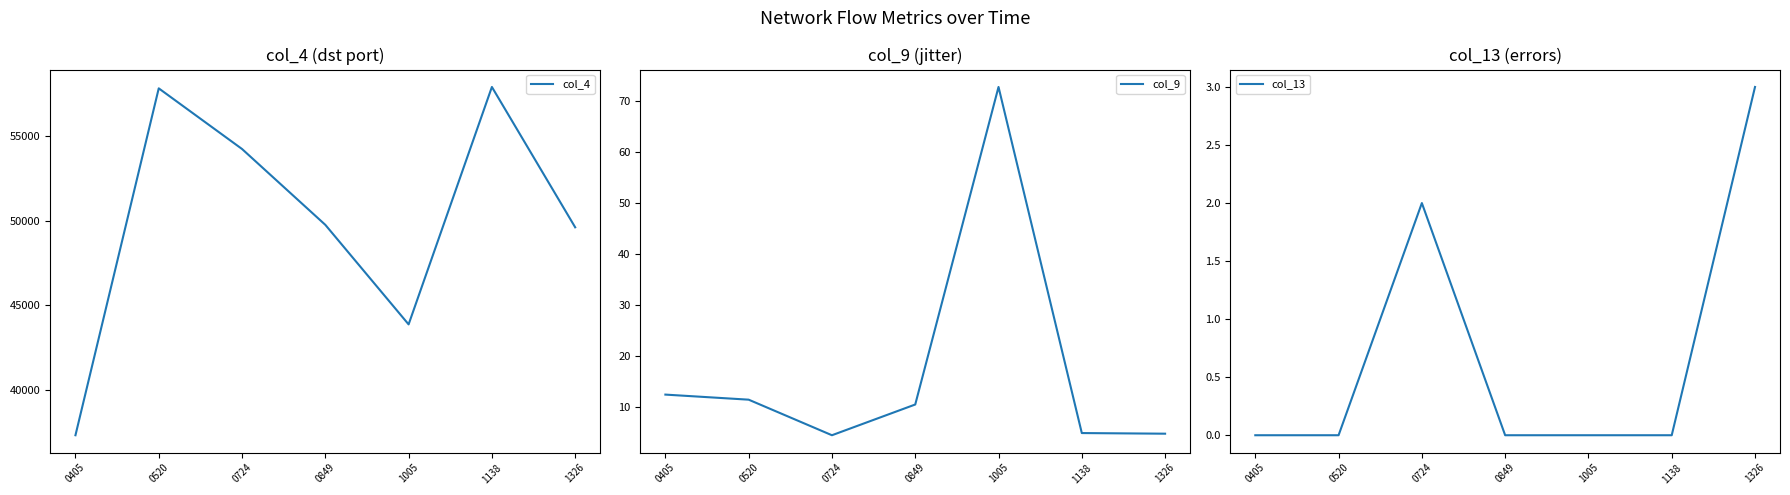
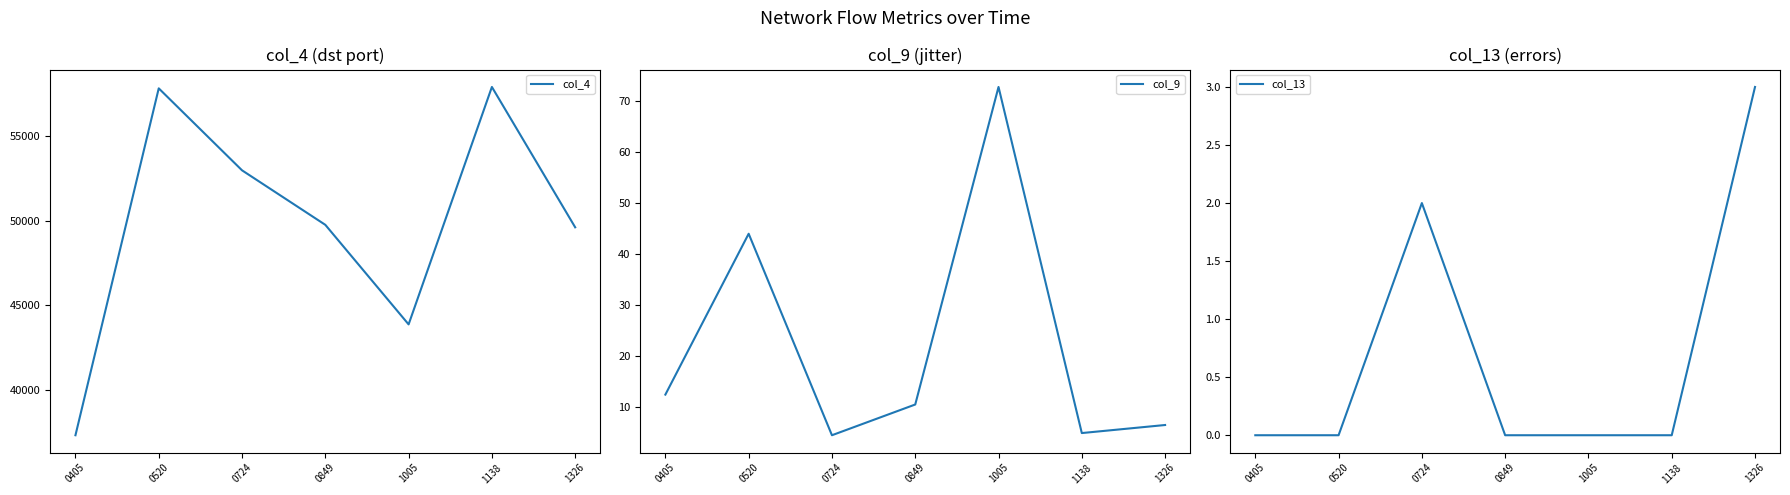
col_4 (dst port), 0724: 54200 -> 53000
col_9 (jitter), 0520: 11 -> 44
col_9 (jitter), 1326: 5 -> 6
